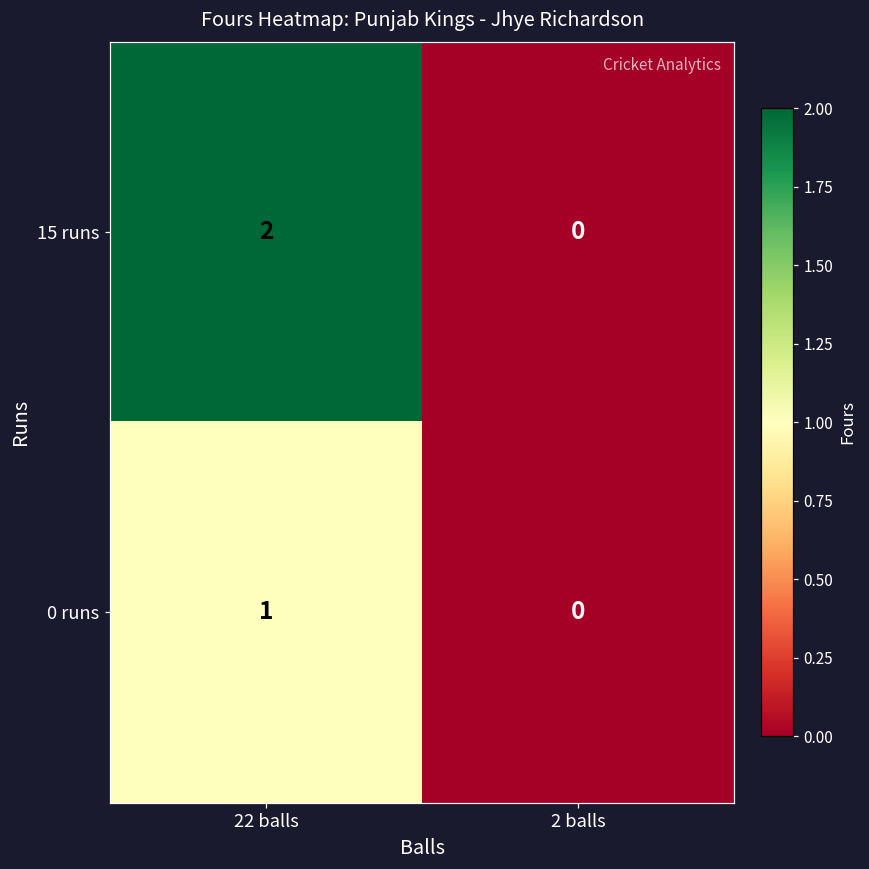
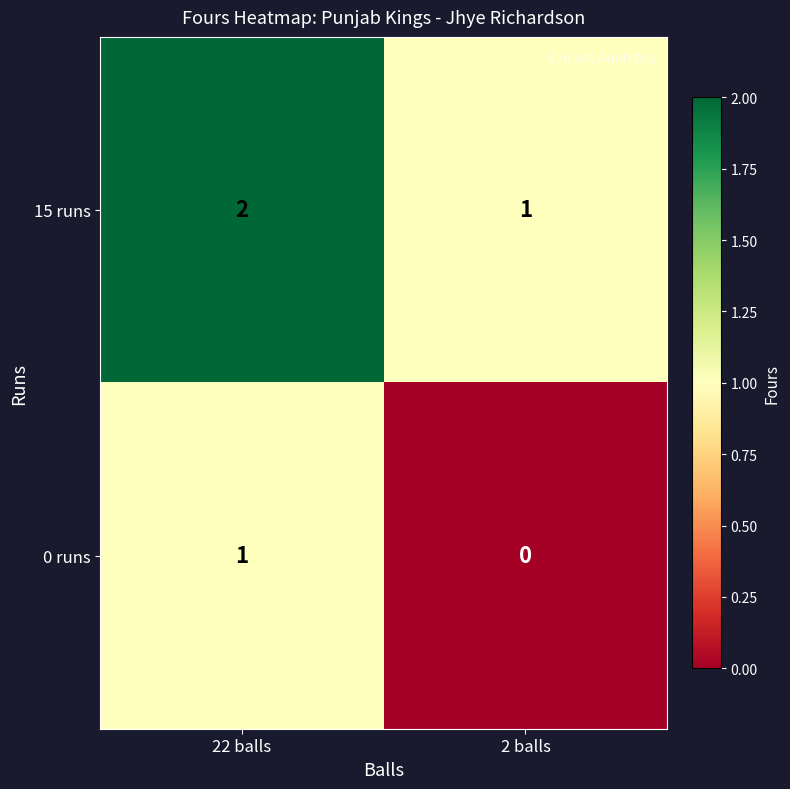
15 runs, 2 balls: 0 -> 1
